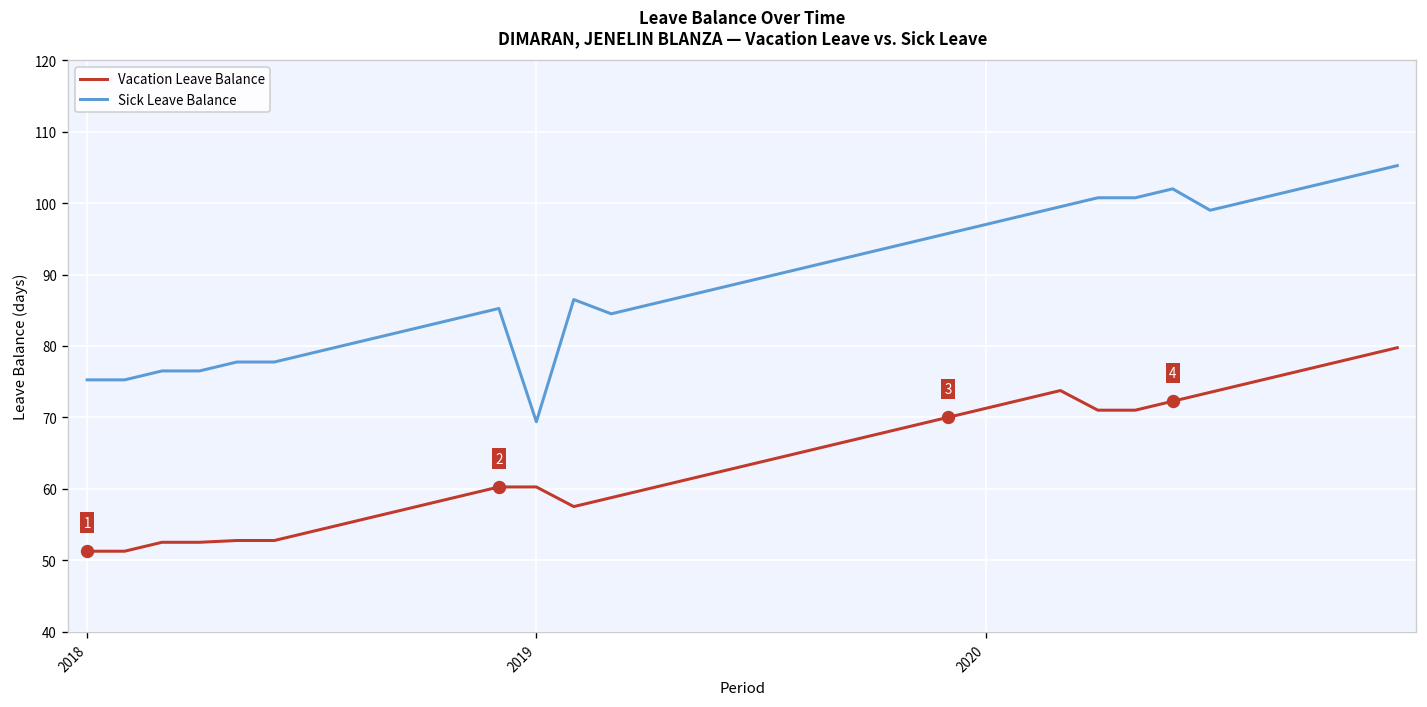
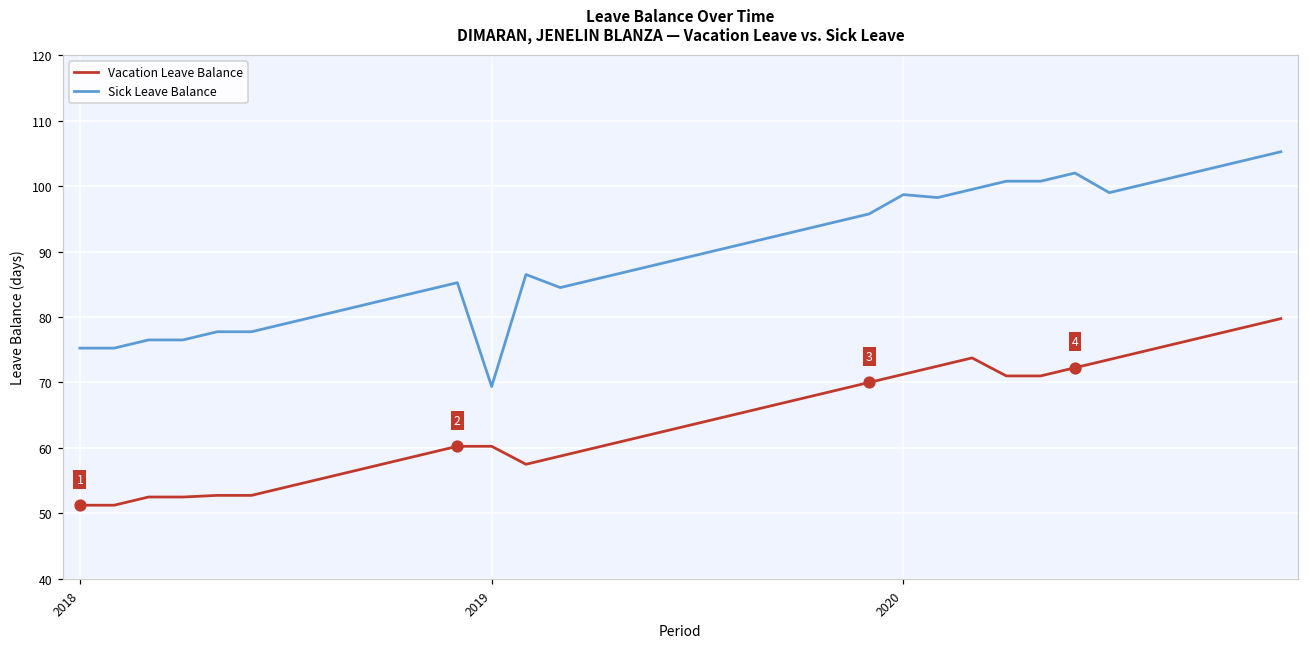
Sick Leave Balance, 2020: 97 -> 99
